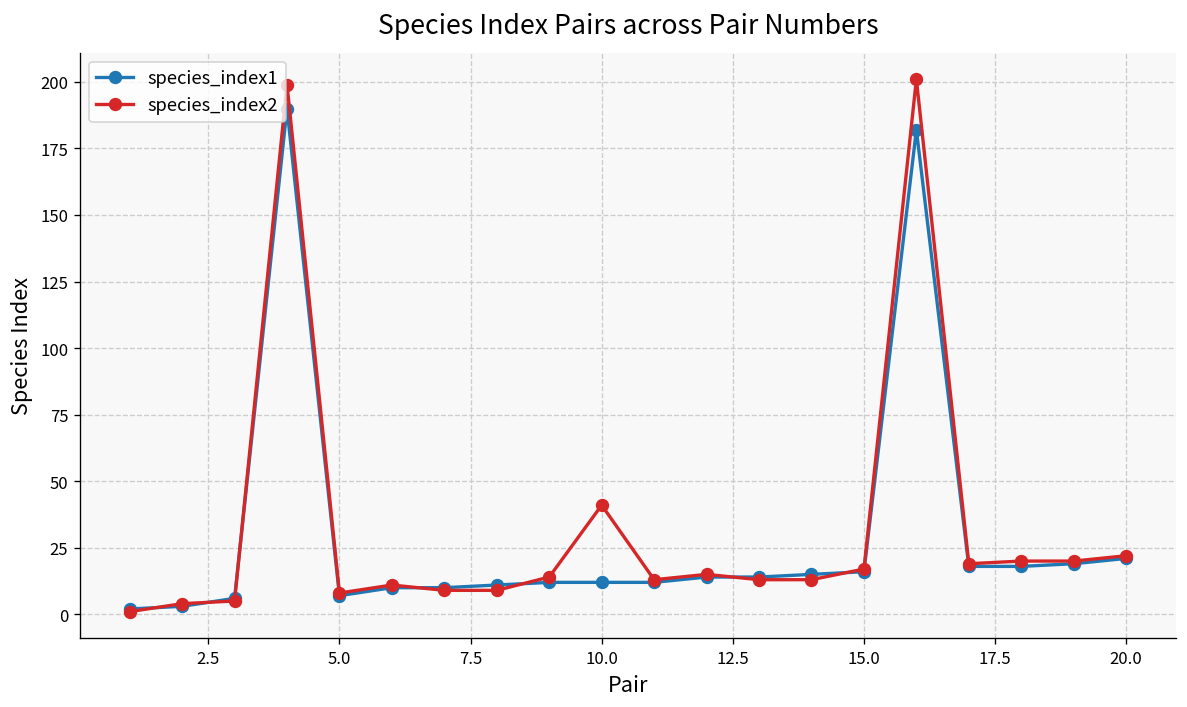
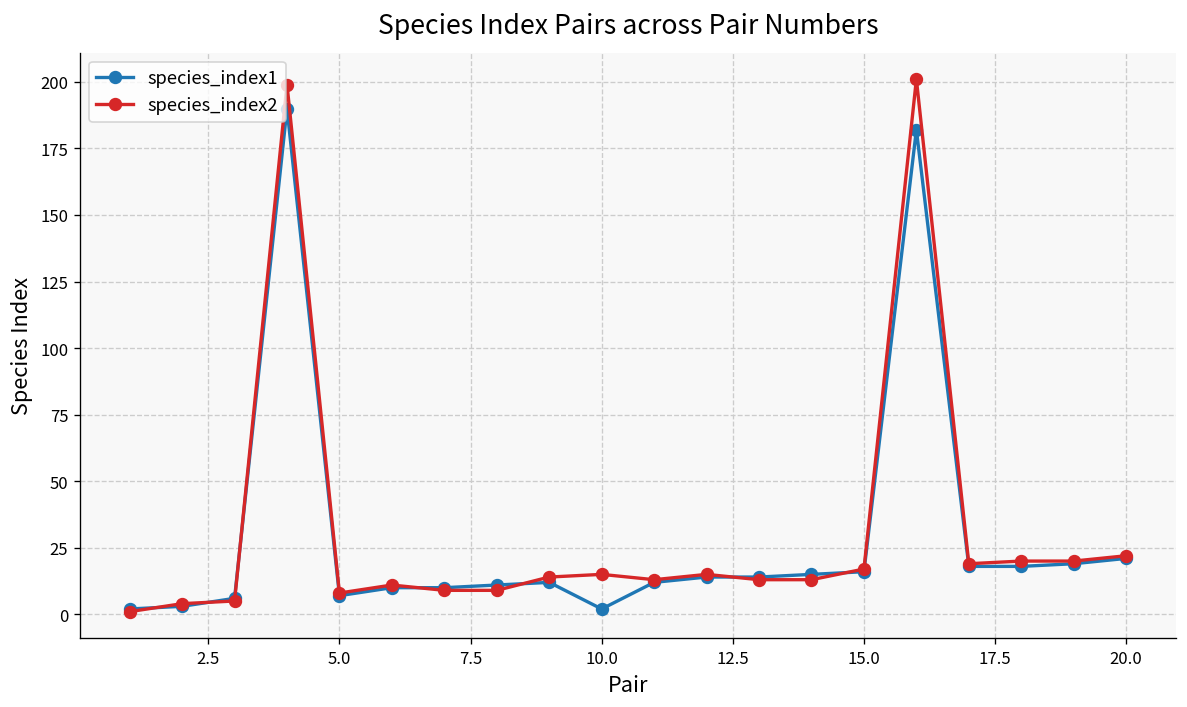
species_index1, 10.0: 12 -> 2
species_index2, 10.0: 41 -> 15
